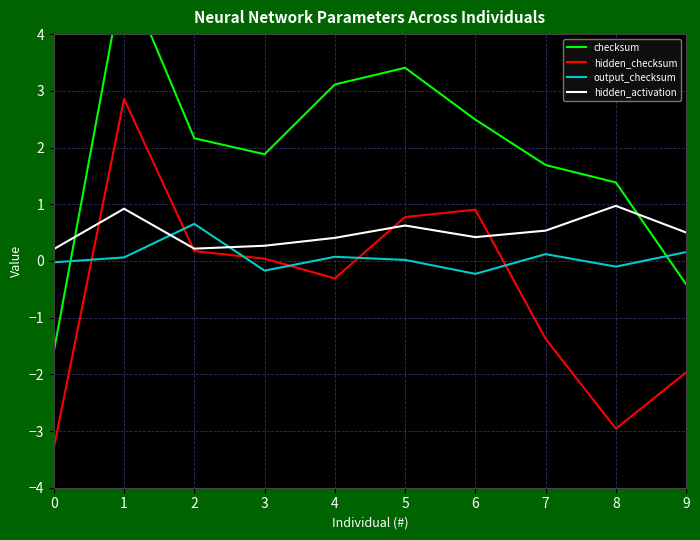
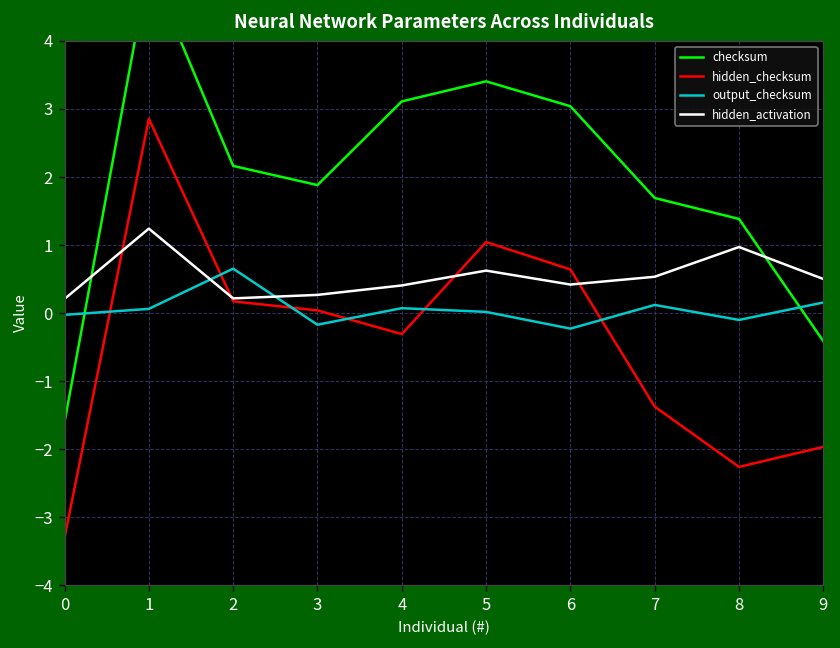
hidden_activation, 1: 0.9 -> 1.2
hidden_checksum, 5: 0.8 -> 1.0
checksum, 6: 2.5 -> 3.0
hidden_checksum, 6: 0.9 -> 0.6
hidden_checksum, 8: -3.0 -> -2.3
